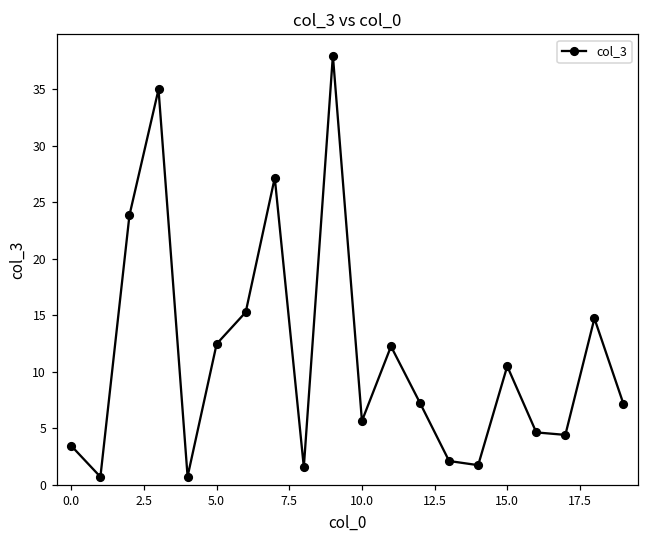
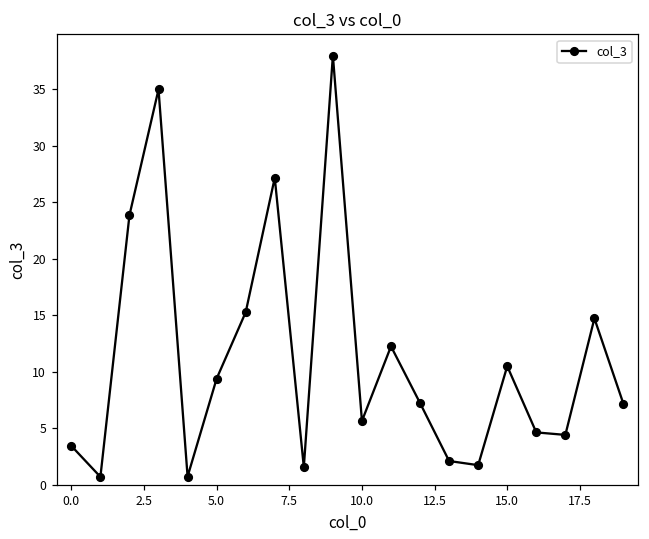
5.0: 12.5 -> 9.4
